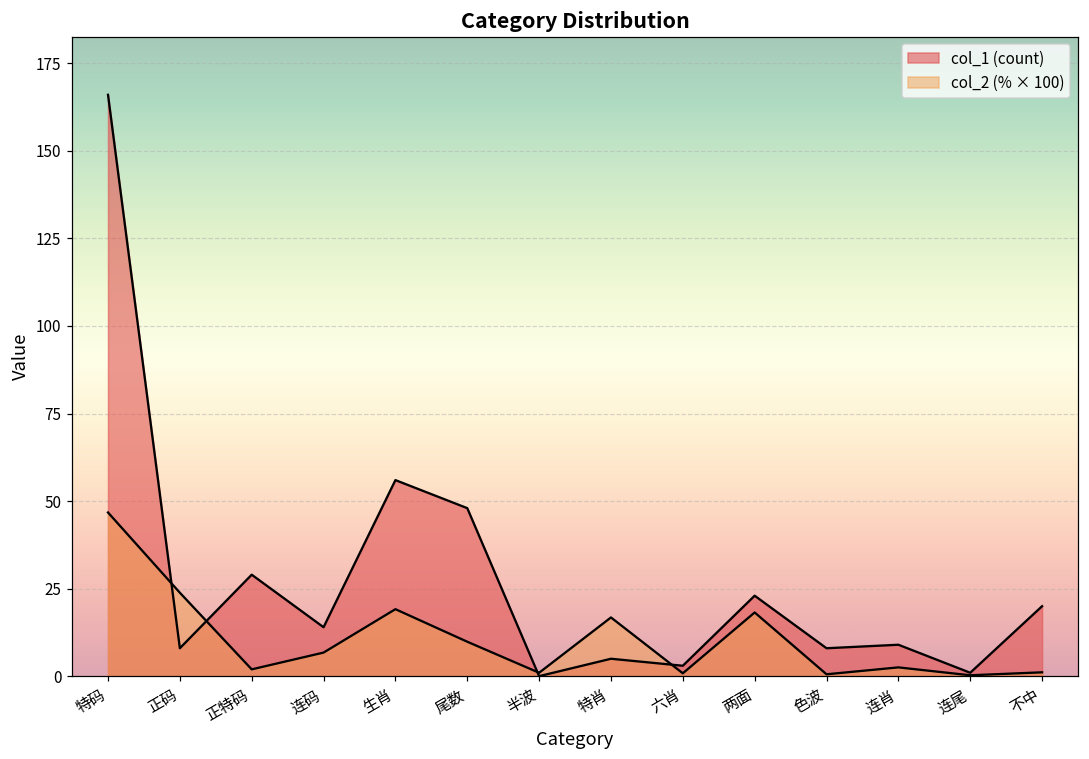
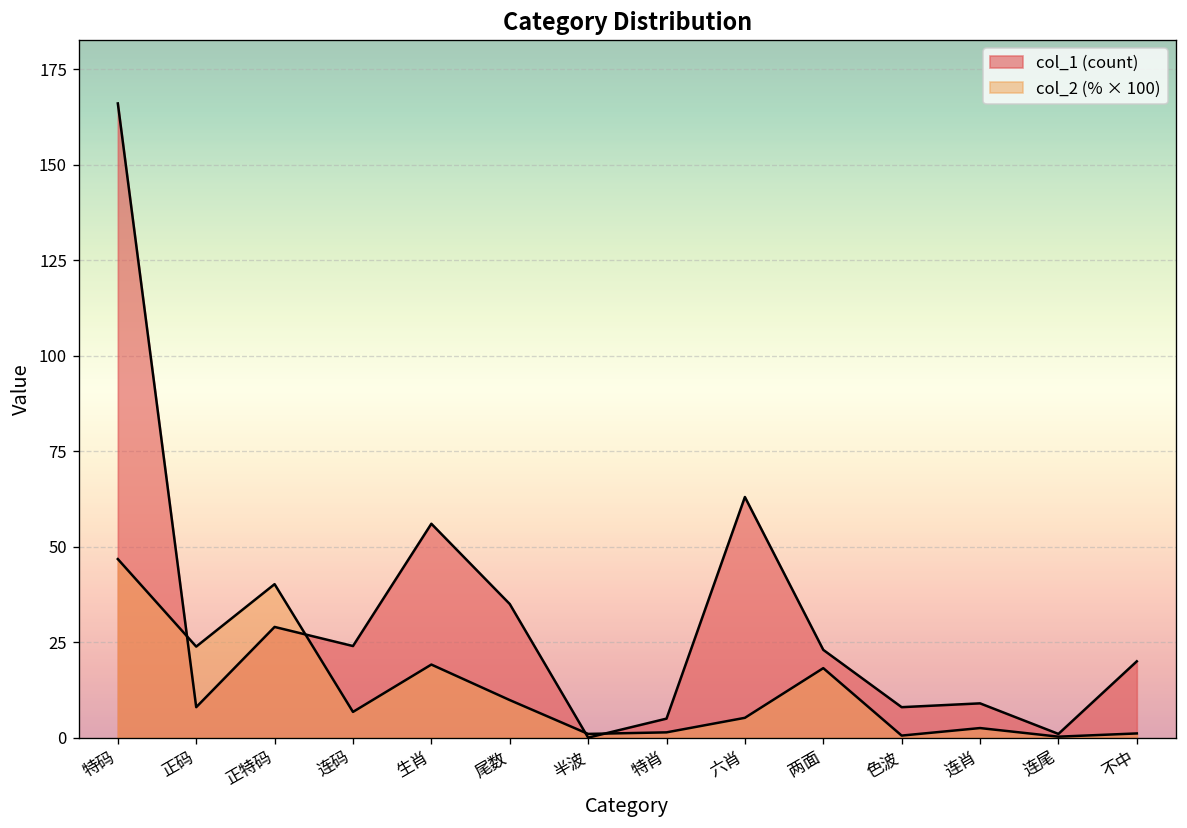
col_2 (% × 100), 正特码: 2 -> 40
col_1 (count), 连码: 14 -> 24
col_1 (count), 尾数: 48 -> 35
col_2 (% × 100), 特肖: 17 -> 1
col_1 (count), 六肖: 3 -> 63
col_2 (% × 100), 六肖: 1 -> 5
